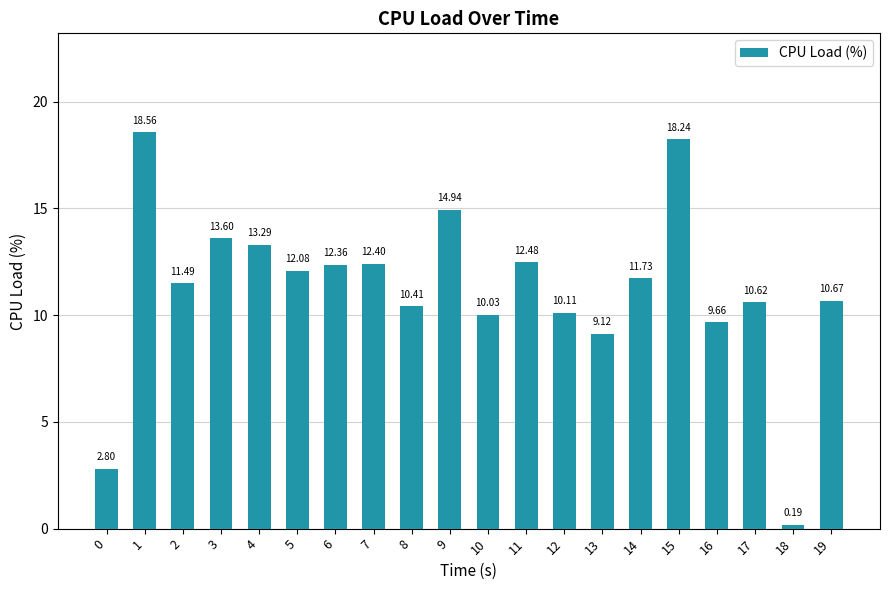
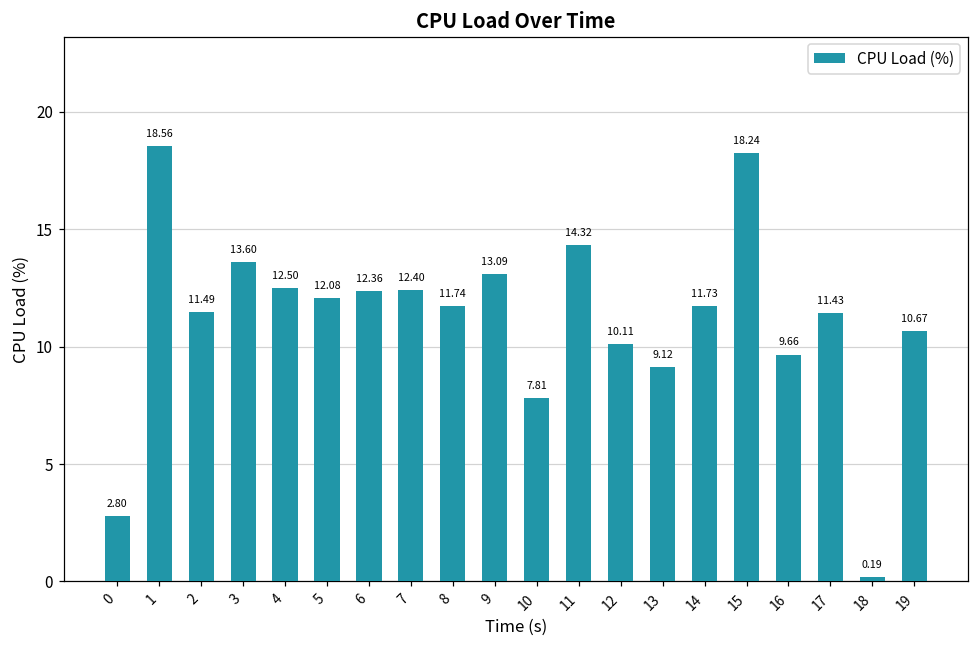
4: 13.29 -> 12.50
8: 10.41 -> 11.74
9: 14.94 -> 13.09
10: 10.03 -> 7.81
11: 12.48 -> 14.32
17: 10.62 -> 11.43
